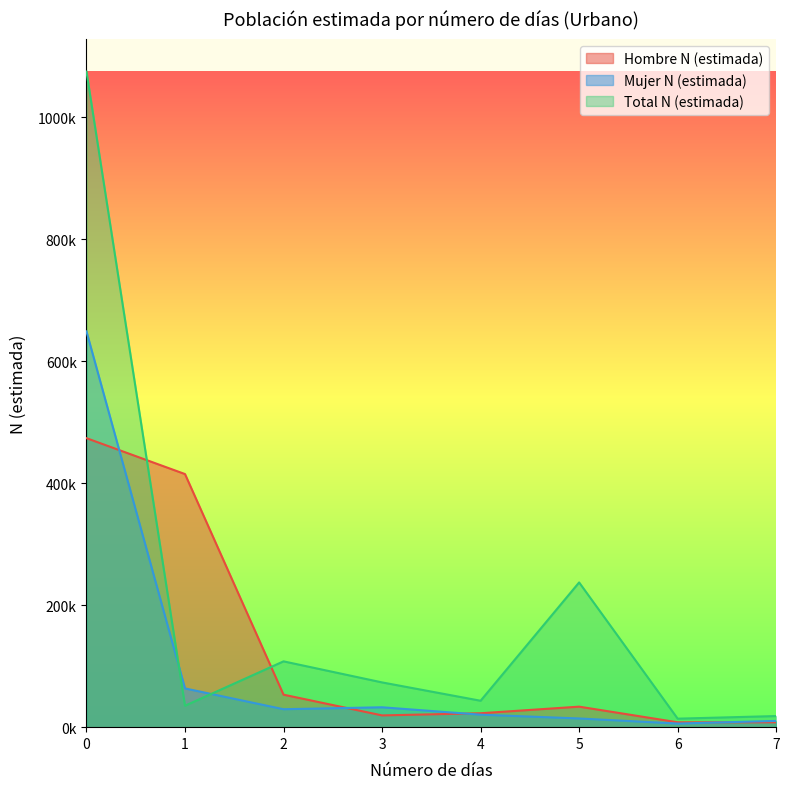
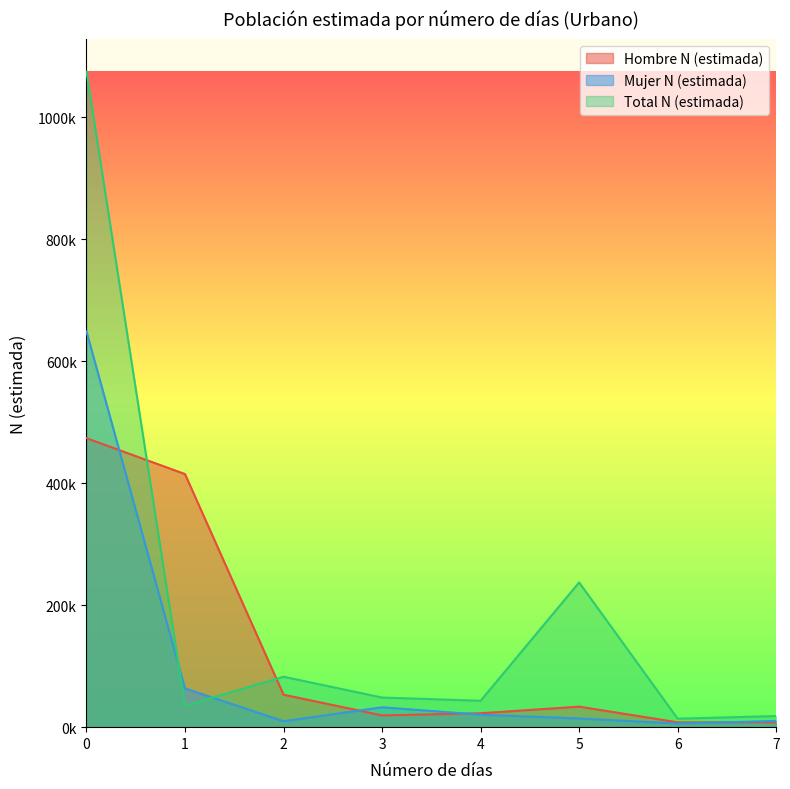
Mujer N (estimada), 2: 30000 -> 10000
Total N (estimada), 2: 110000 -> 80000
Total N (estimada), 3: 70000 -> 50000
